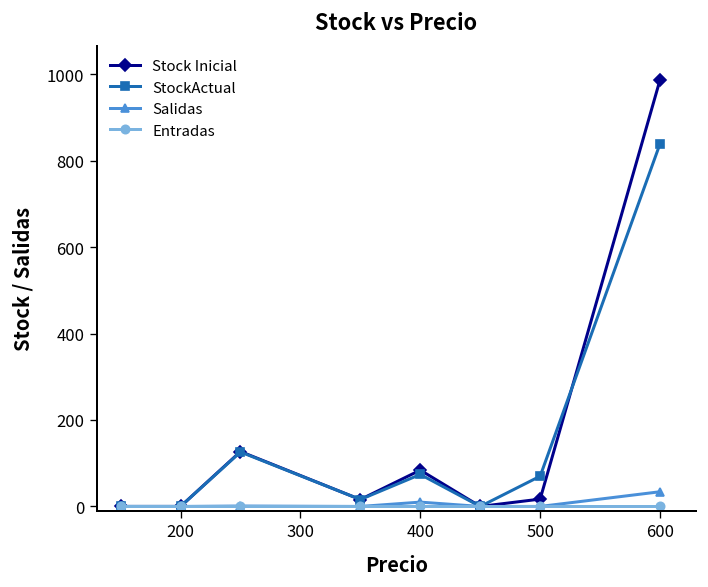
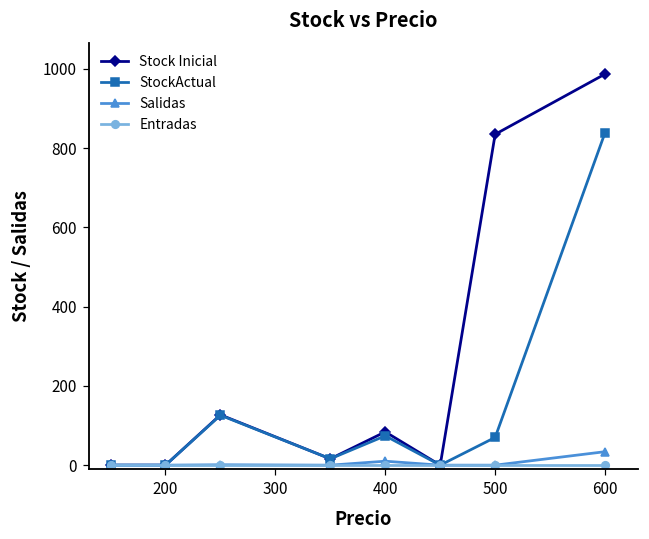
Stock Inicial, 500: 20 -> 840
